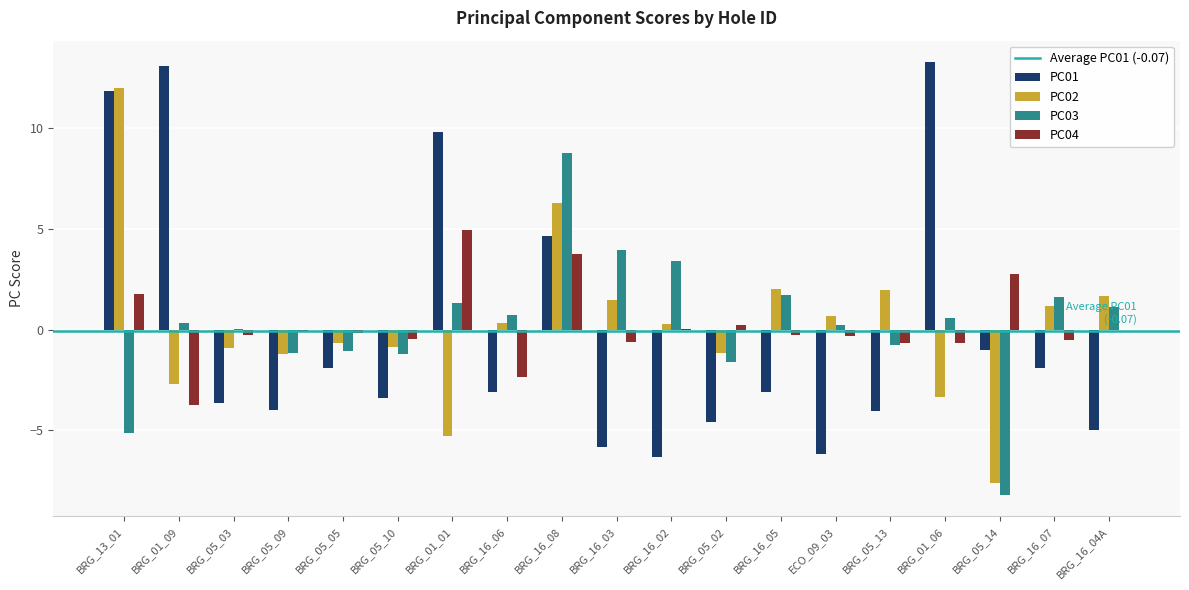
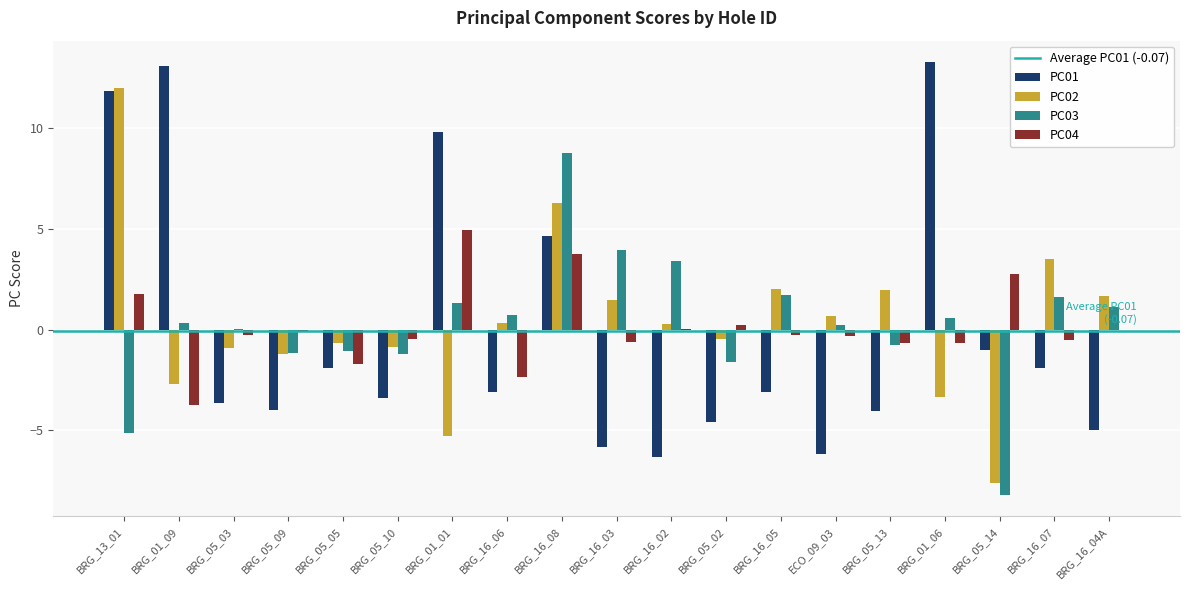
PC04, BRG_05_05: -0.2 -> -1.7
PC02, BRG_05_02: -1.2 -> -0.4
PC02, BRG_16_07: 1.2 -> 3.5
